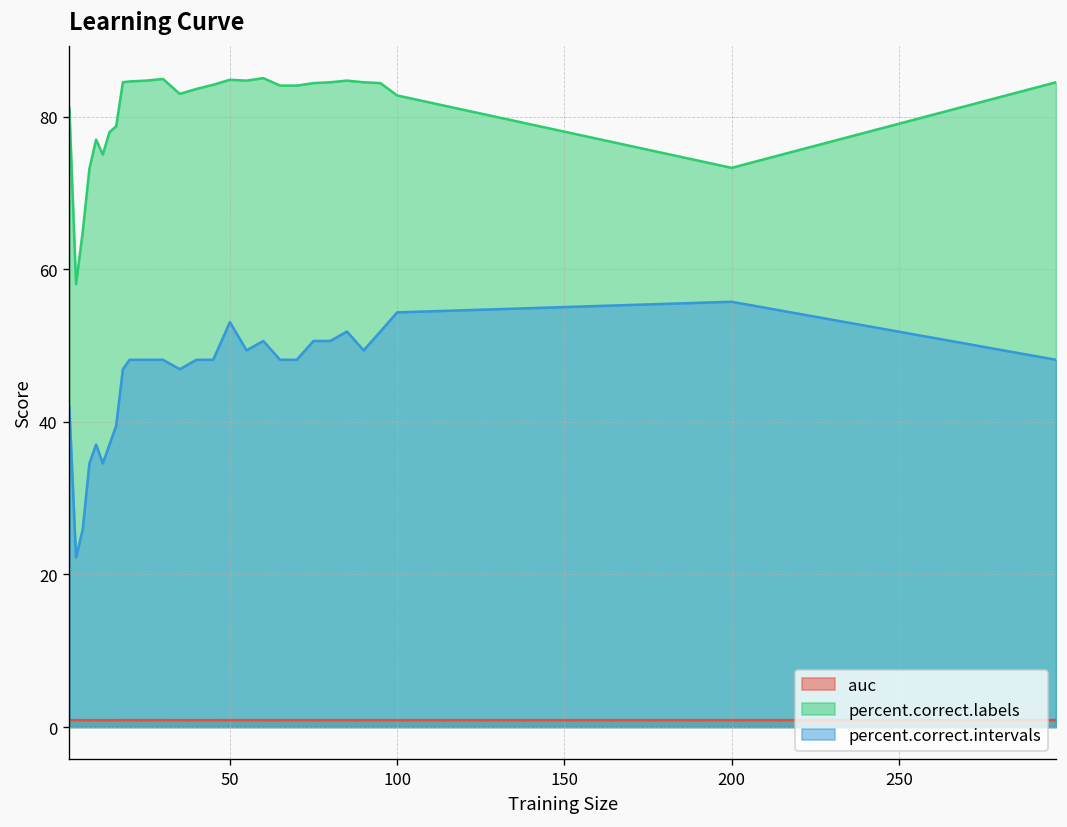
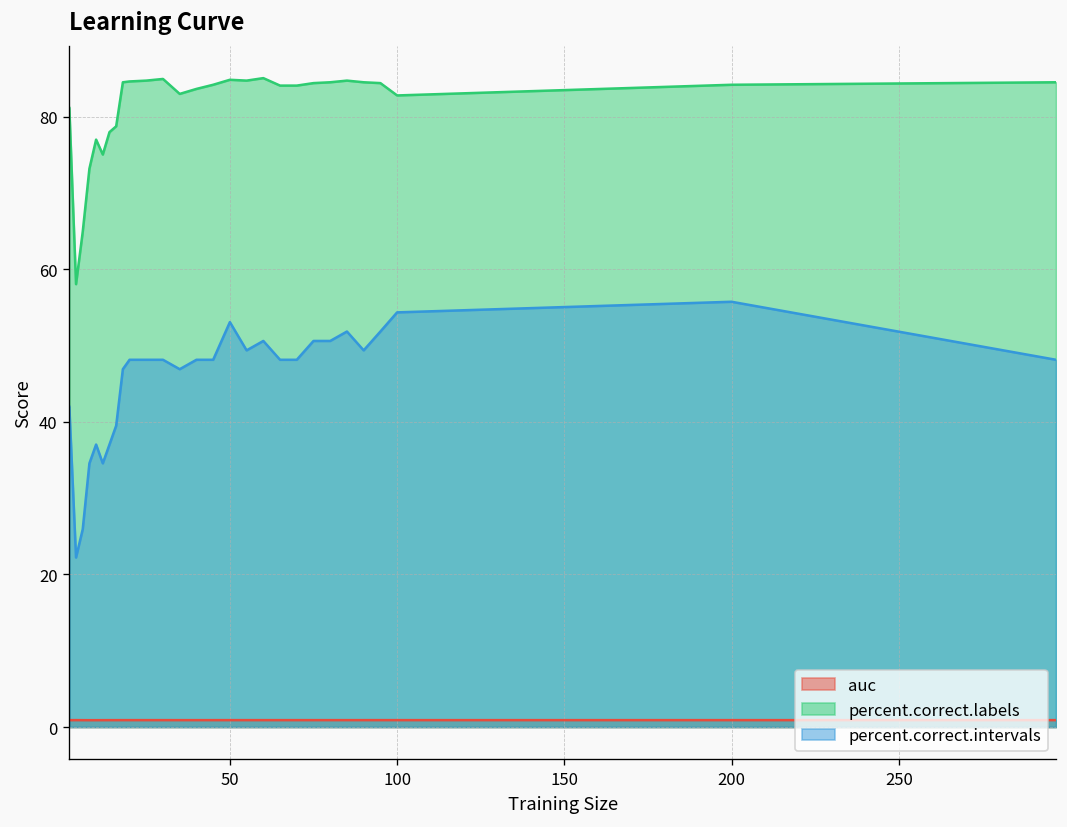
percent.correct.labels, 200: 73 -> 84
